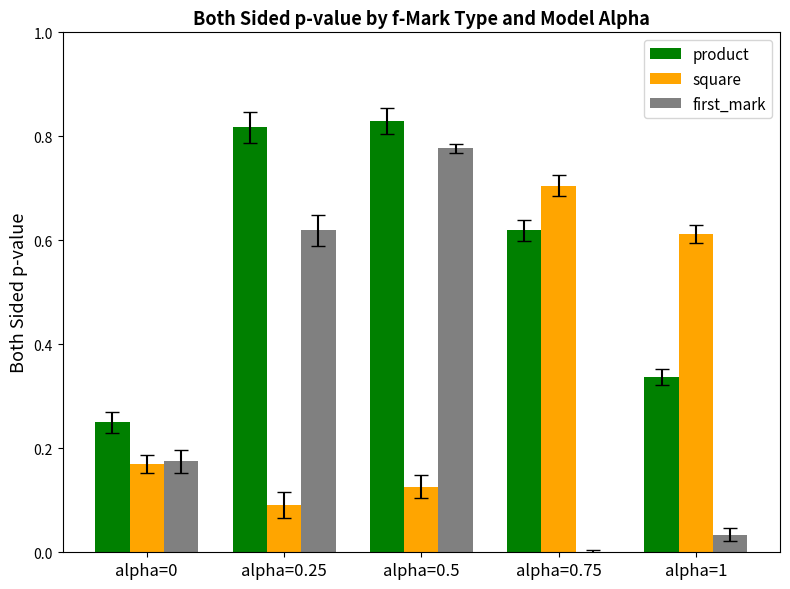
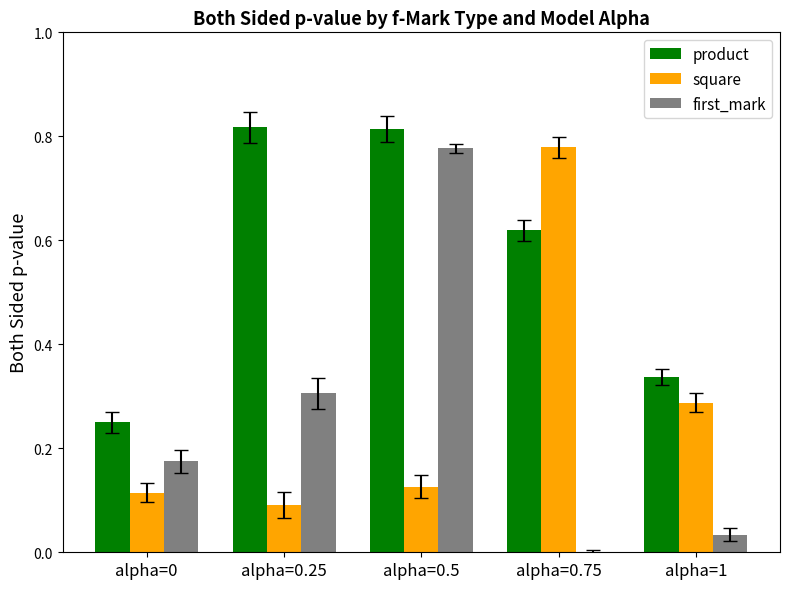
square, alpha=0: 0.17 -> 0.11
first_mark, alpha=0.25: 0.62 -> 0.31
product, alpha=0.5: 0.83 -> 0.81
square, alpha=0.75: 0.70 -> 0.78
square, alpha=1: 0.61 -> 0.29
